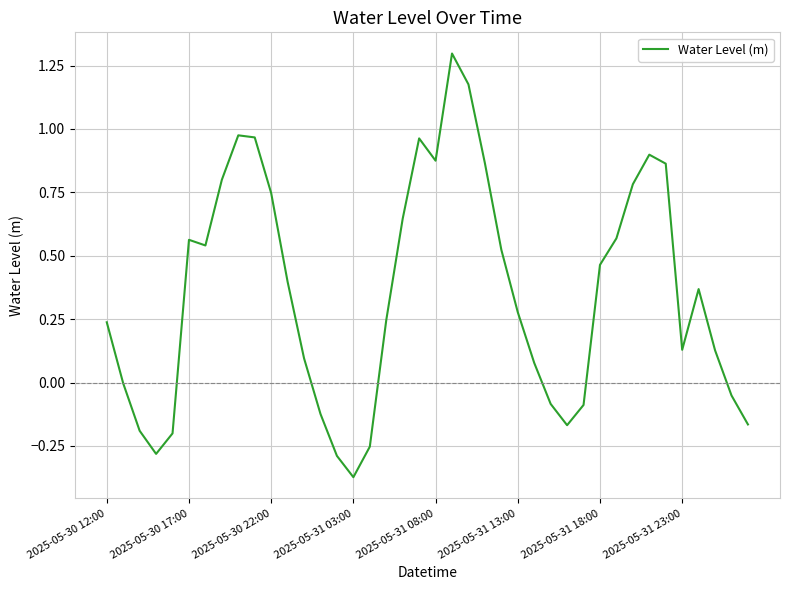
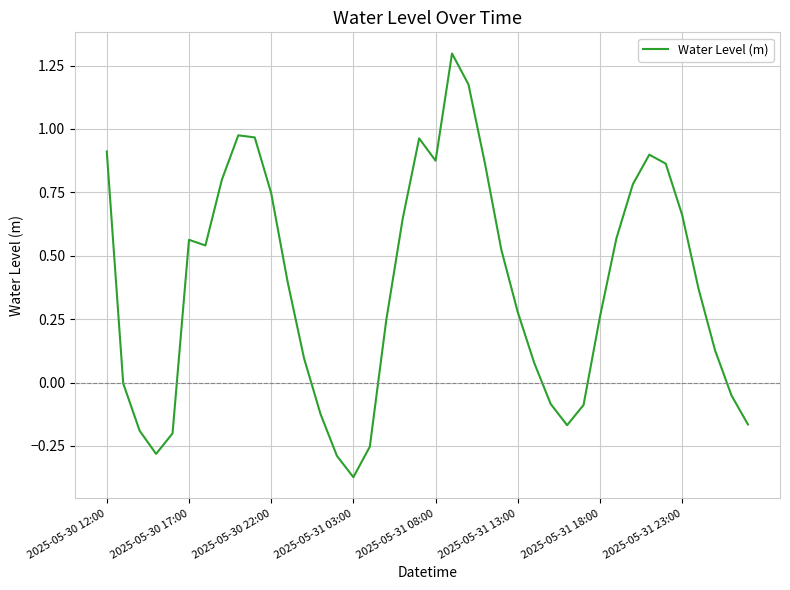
2025-05-30 12:00: 0.24 -> 0.91
2025-05-31 18:00: 0.46 -> 0.26
2025-05-31 23:00: 0.13 -> 0.66
